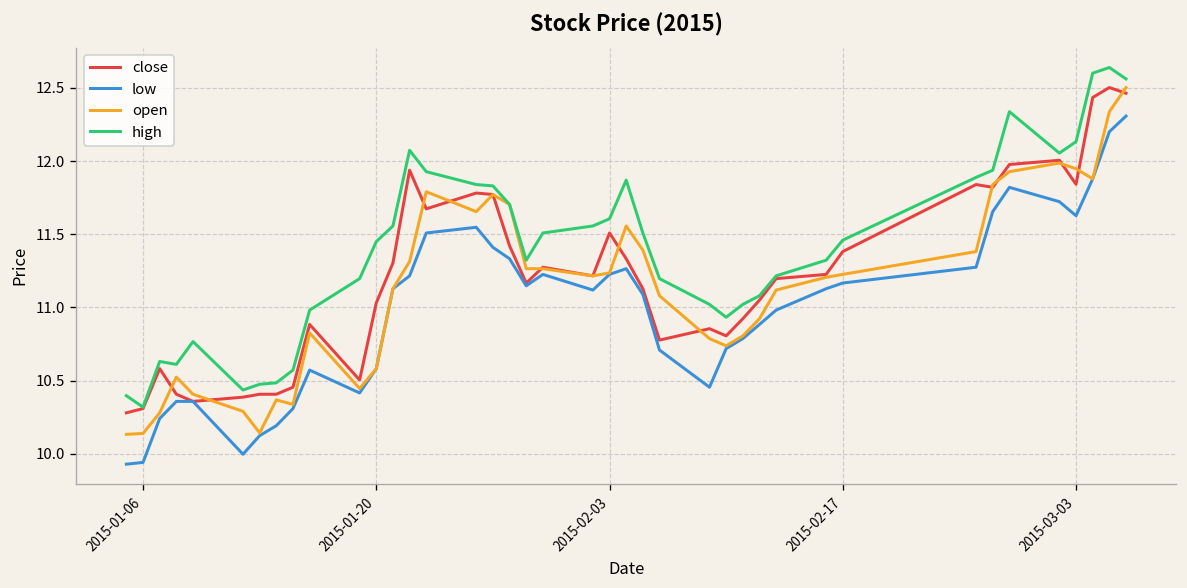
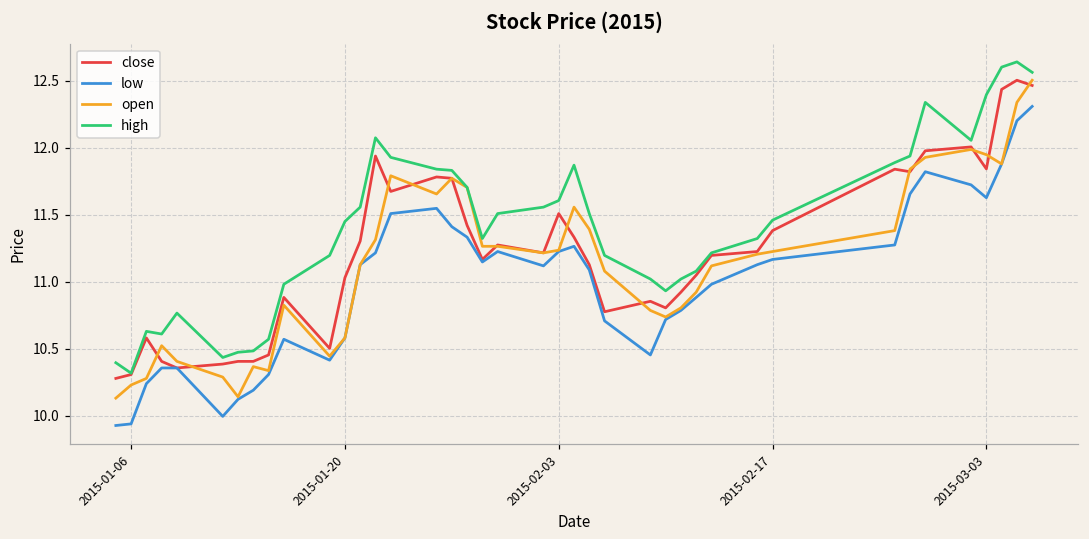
open, 2015-01-06: 10.14 -> 10.23
high, 2015-03-03: 12.13 -> 12.40
